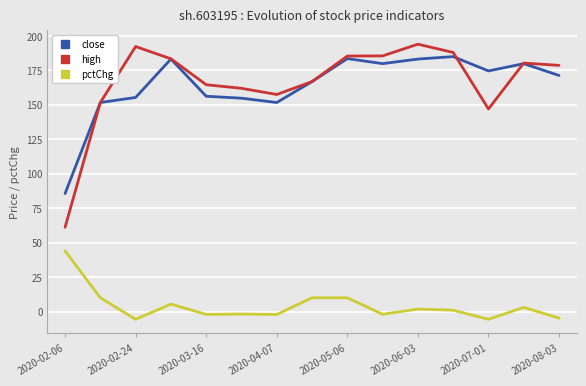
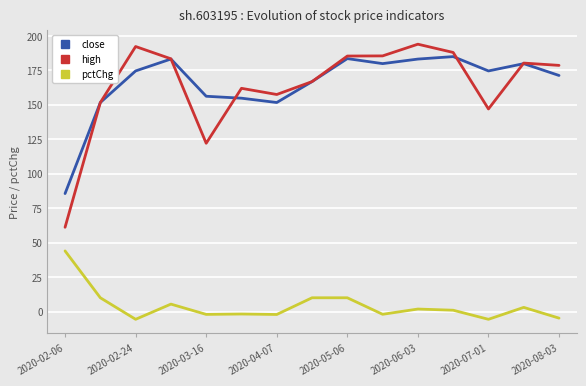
close, 2020-02-24: 155 -> 175
high, 2020-03-16: 165 -> 122
